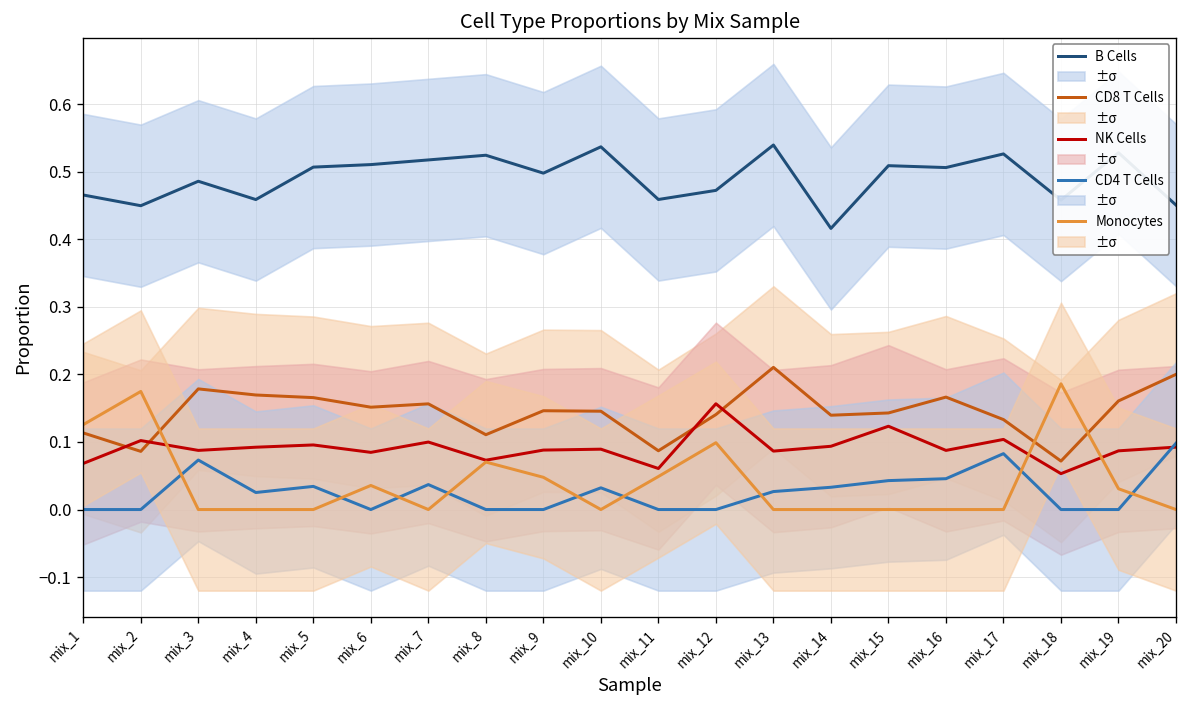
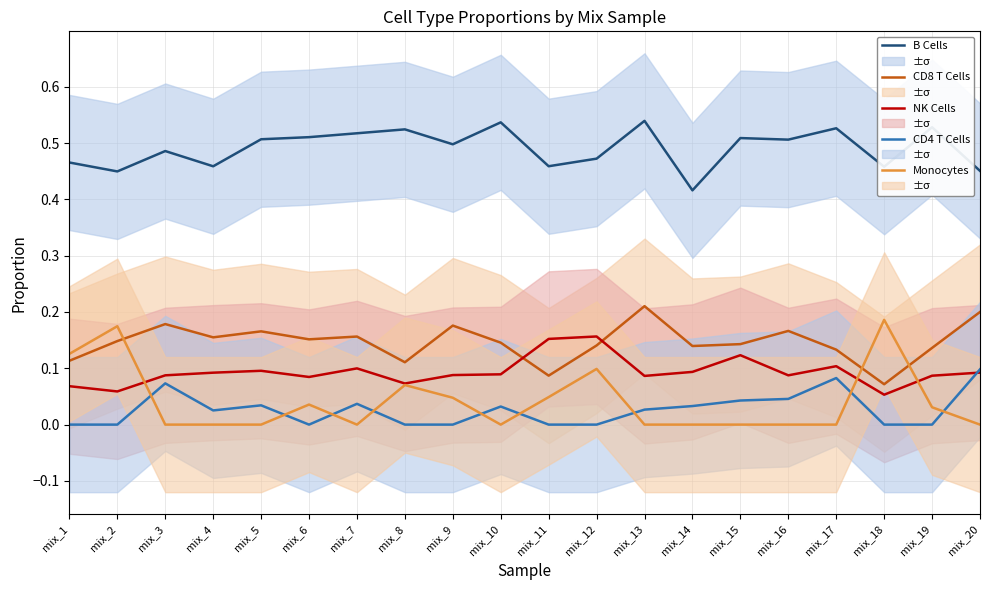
CD8 T Cells, mix_2: 0.09 -> 0.15
NK Cells, mix_2: 0.10 -> 0.06
CD8 T Cells, mix_4: 0.17 -> 0.15
CD8 T Cells, mix_9: 0.15 -> 0.18
NK Cells, mix_11: 0.06 -> 0.15
CD8 T Cells, mix_19: 0.16 -> 0.14
